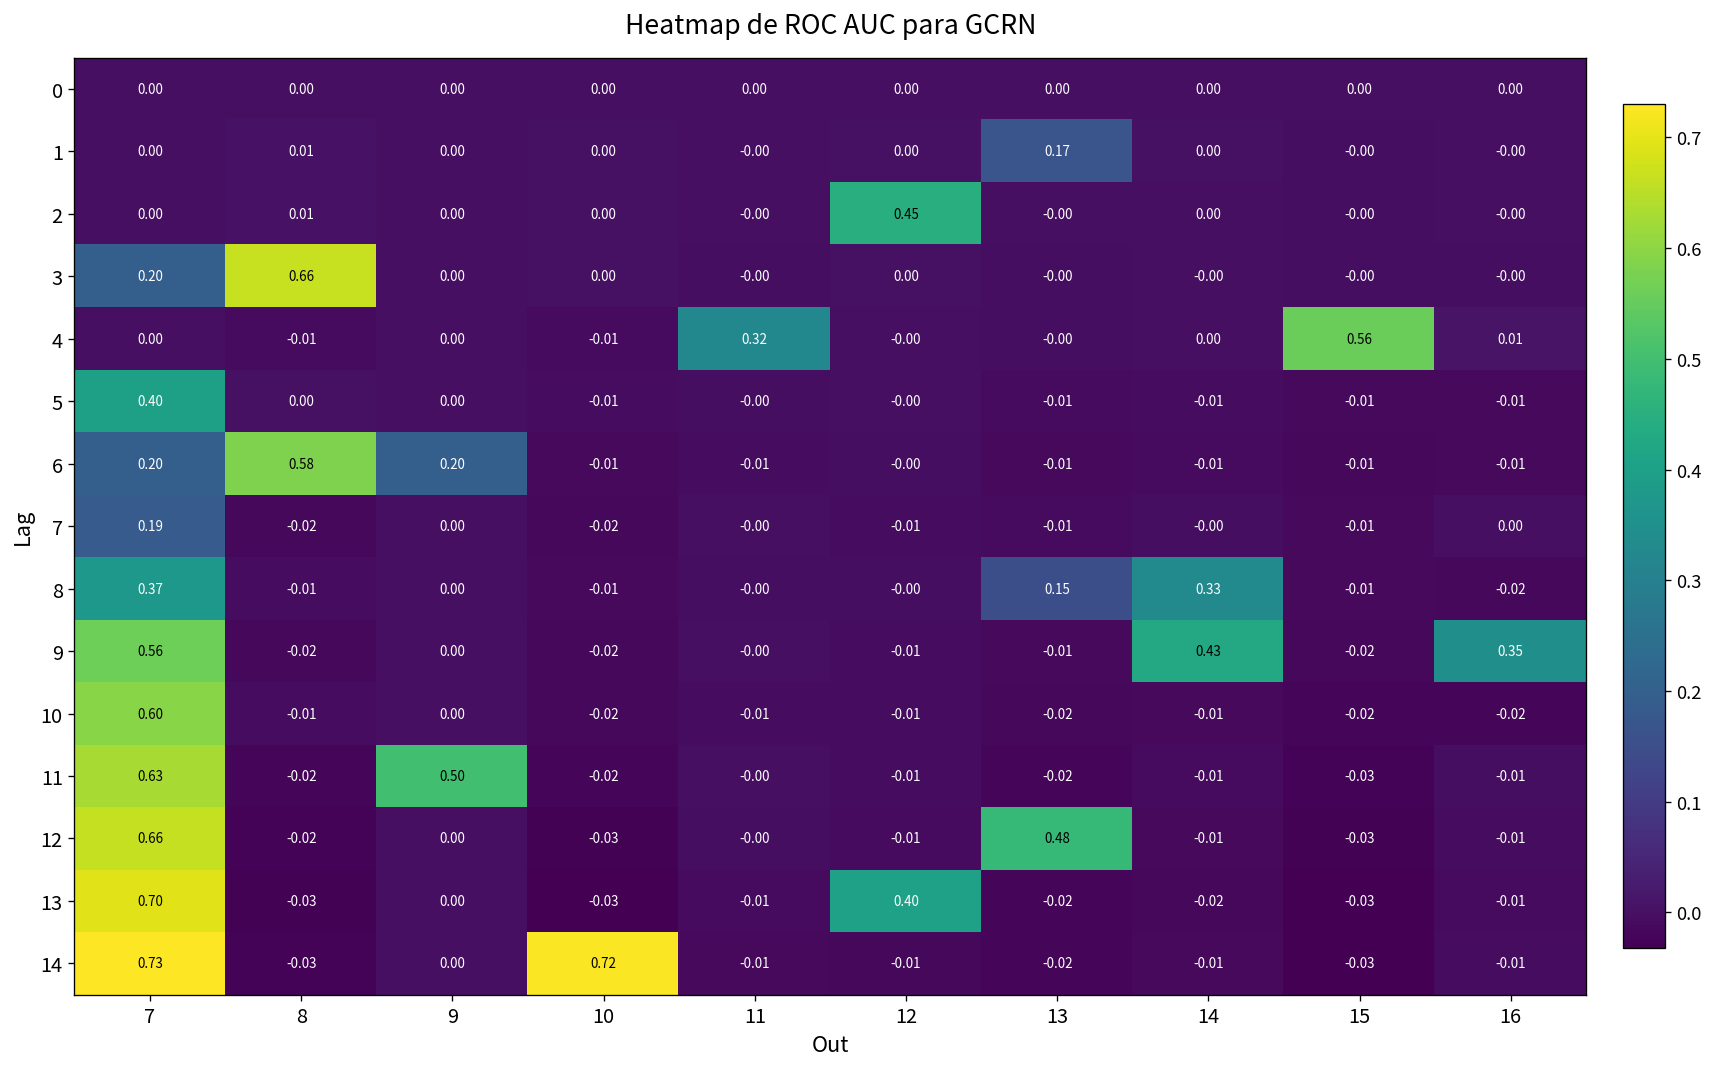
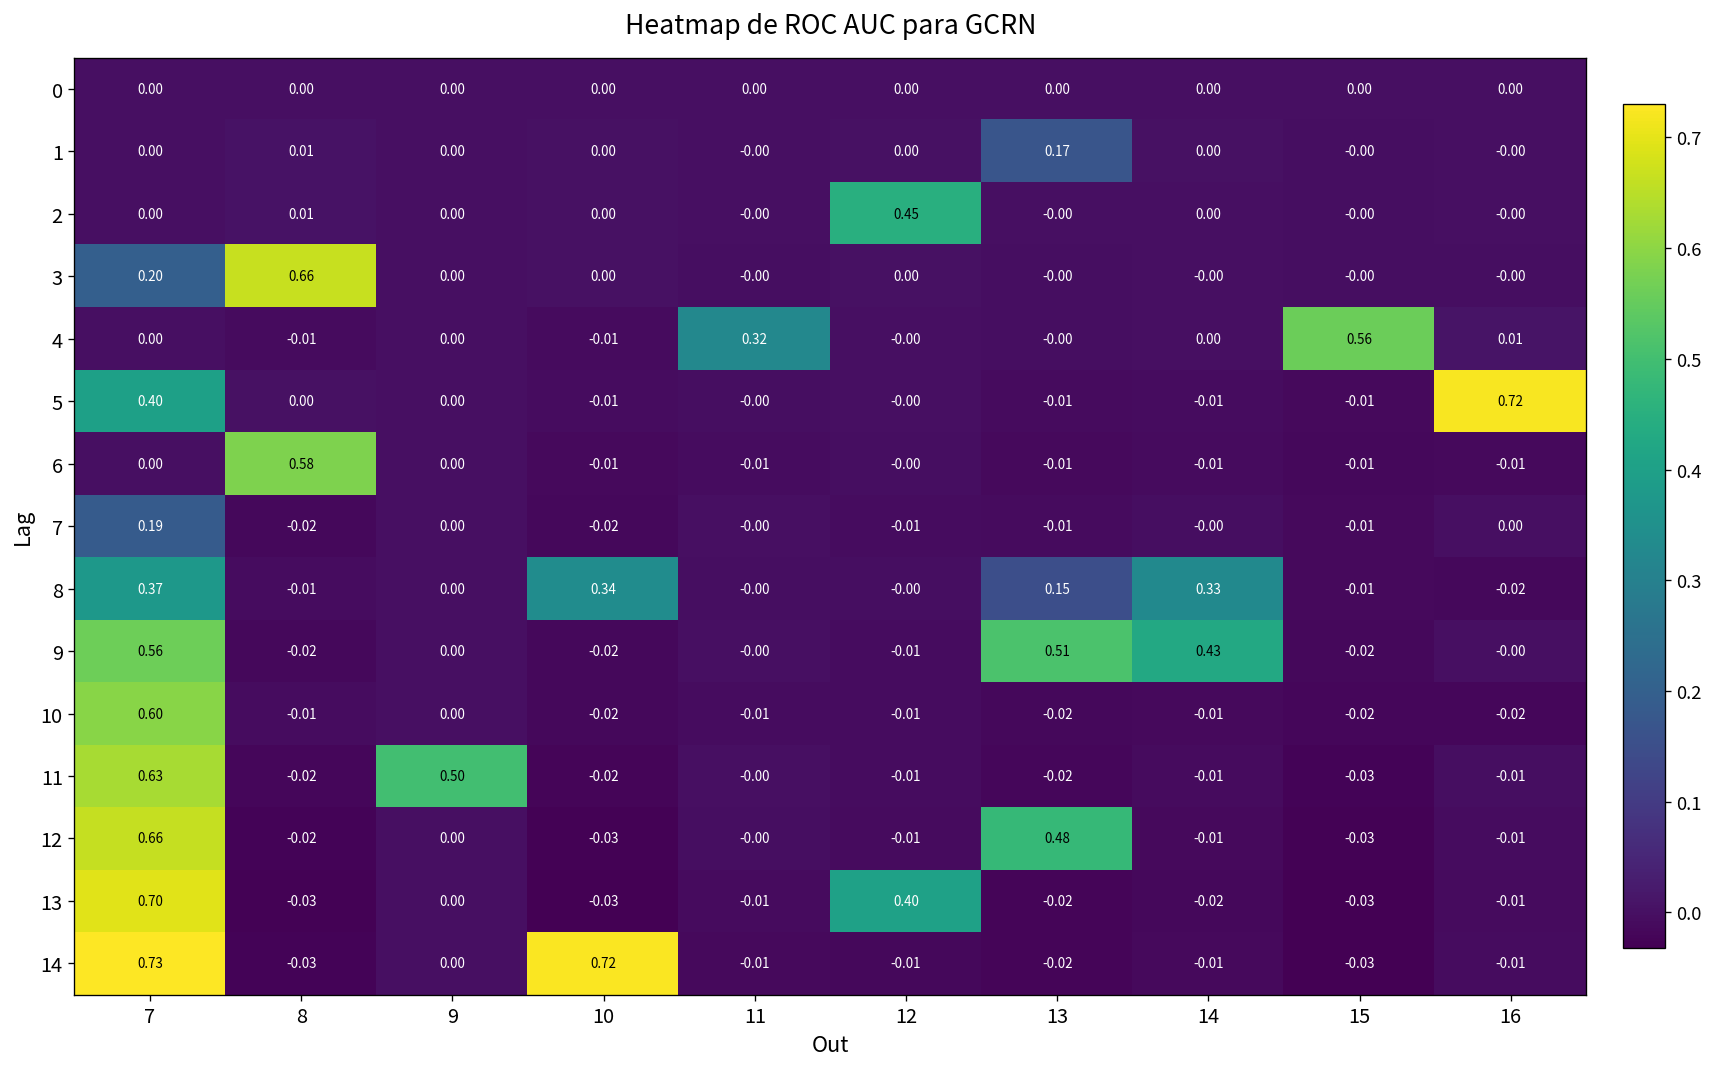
5, 16: -0.01 -> 0.72
6, 7: 0.20 -> 0.00
6, 9: 0.20 -> 0.00
8, 10: -0.01 -> 0.34
9, 13: -0.01 -> 0.51
9, 16: 0.35 -> -0.00
